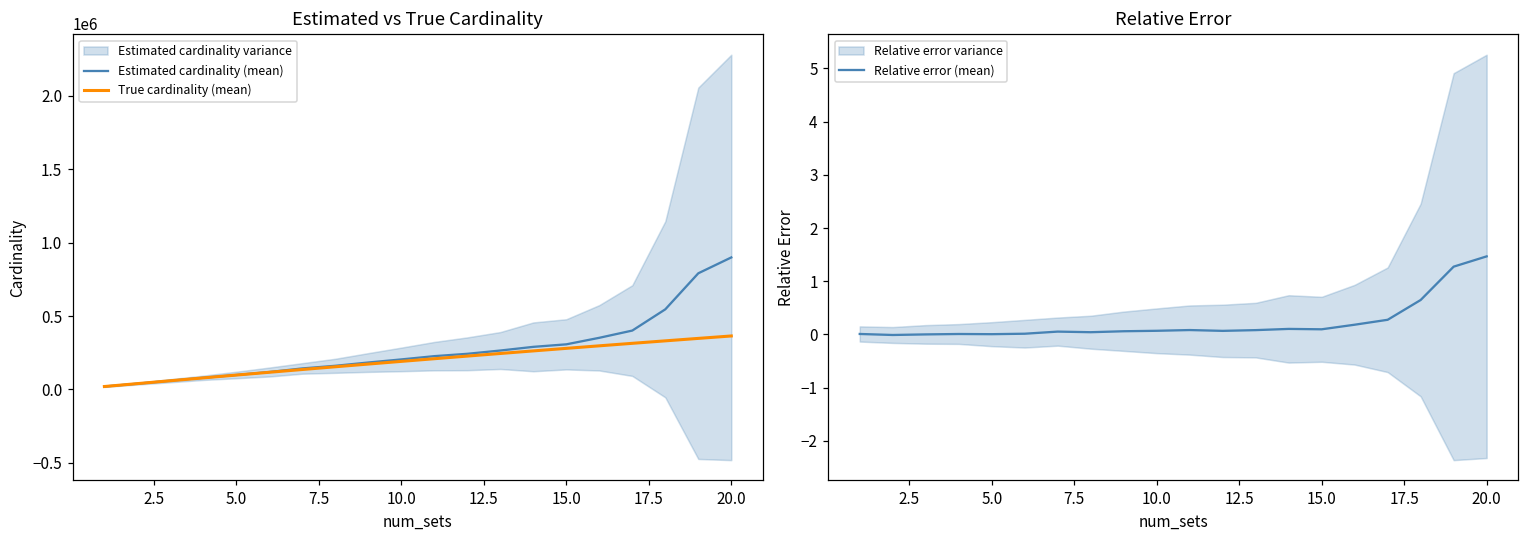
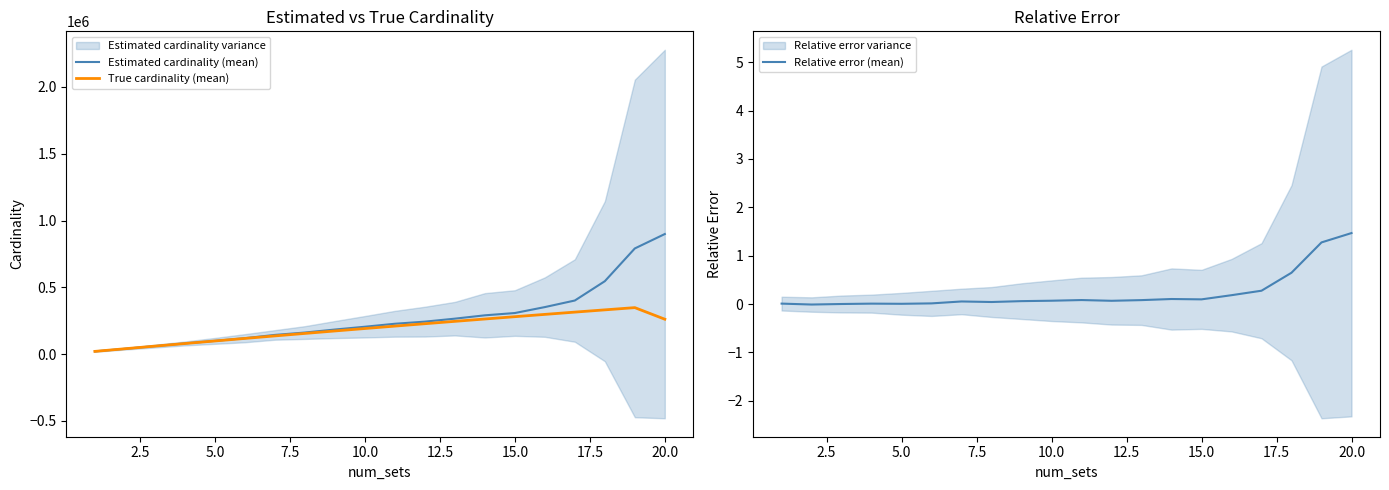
Estimated vs True Cardinality, True cardinality (mean), 20.0: 360000 -> 260000
